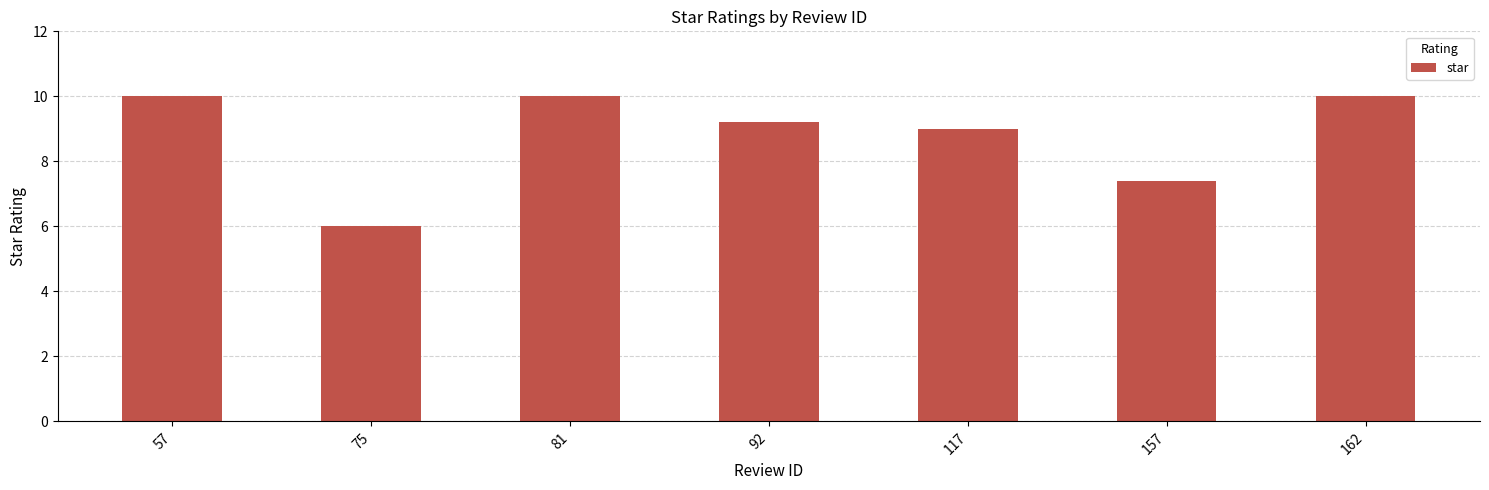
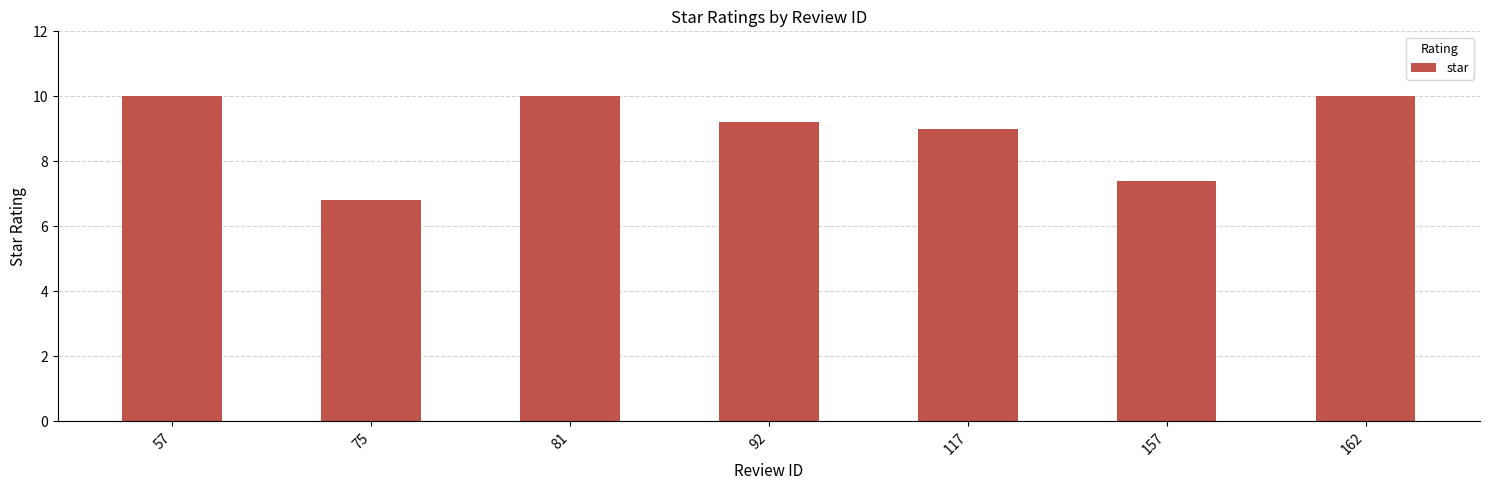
75: 6.0 -> 6.8
